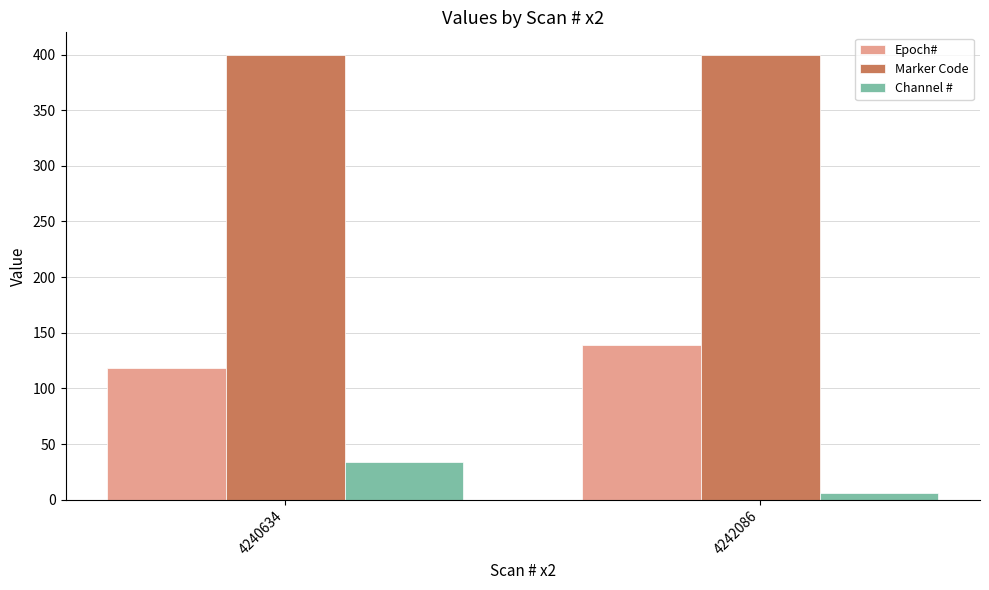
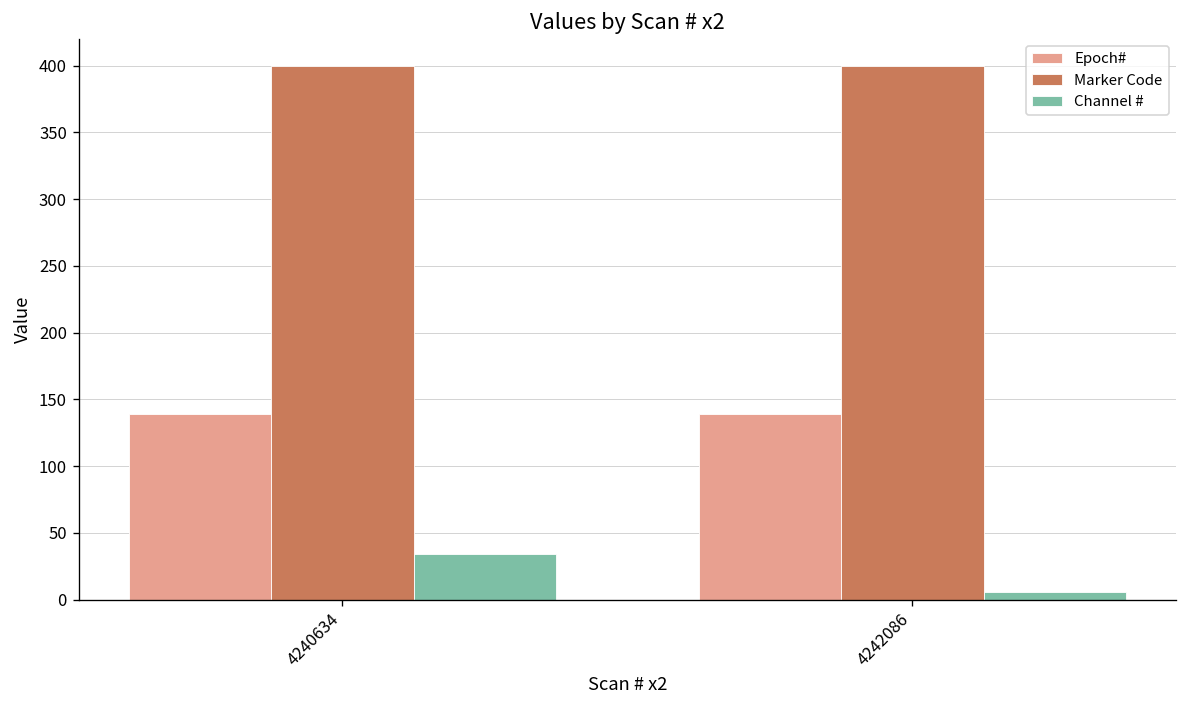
Epoch#, 4240634: 118 -> 139
